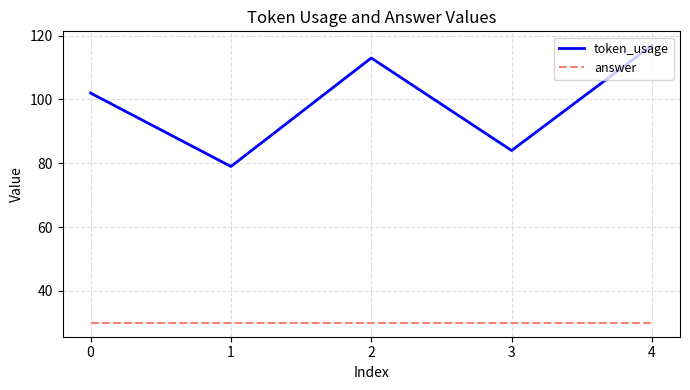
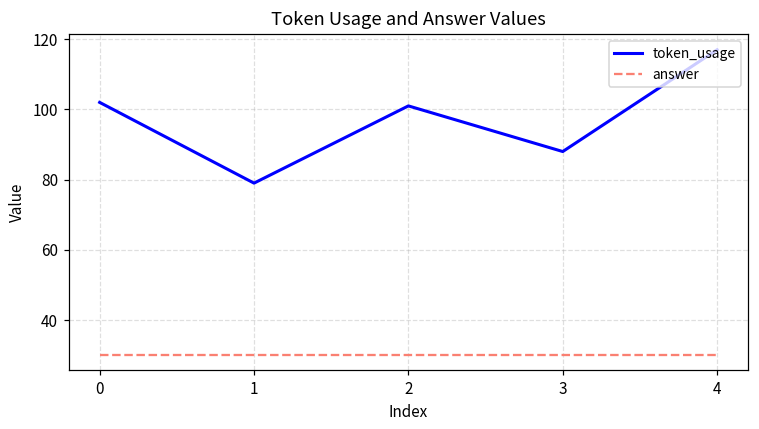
token_usage, 2: 113 -> 101
token_usage, 3: 84 -> 88
